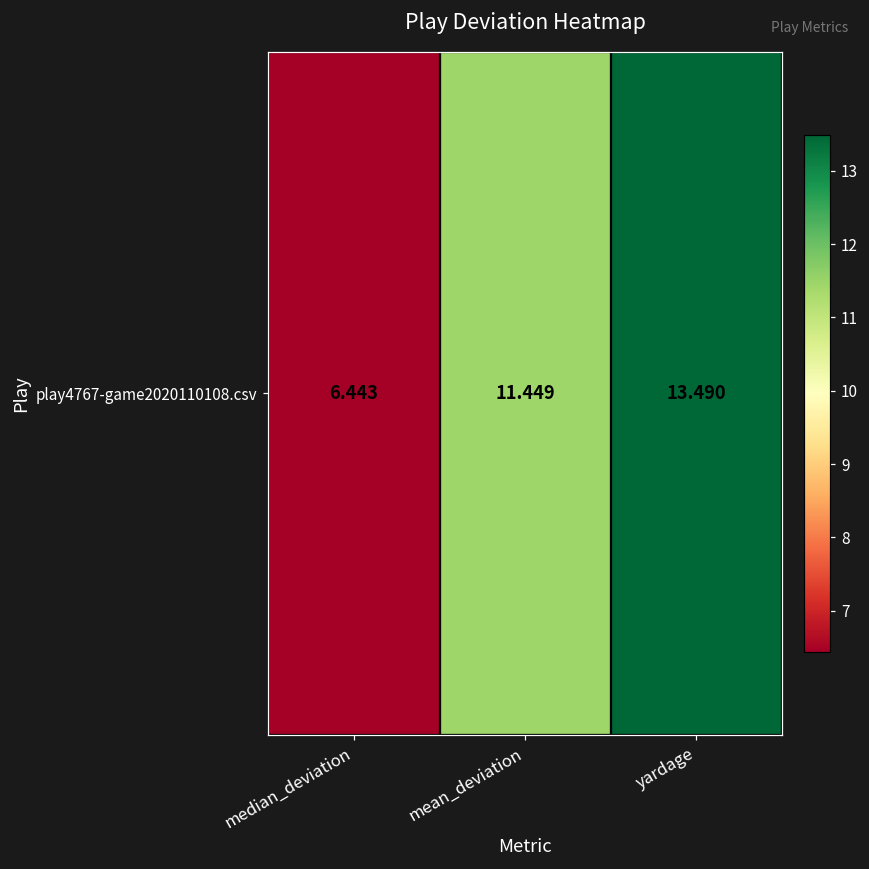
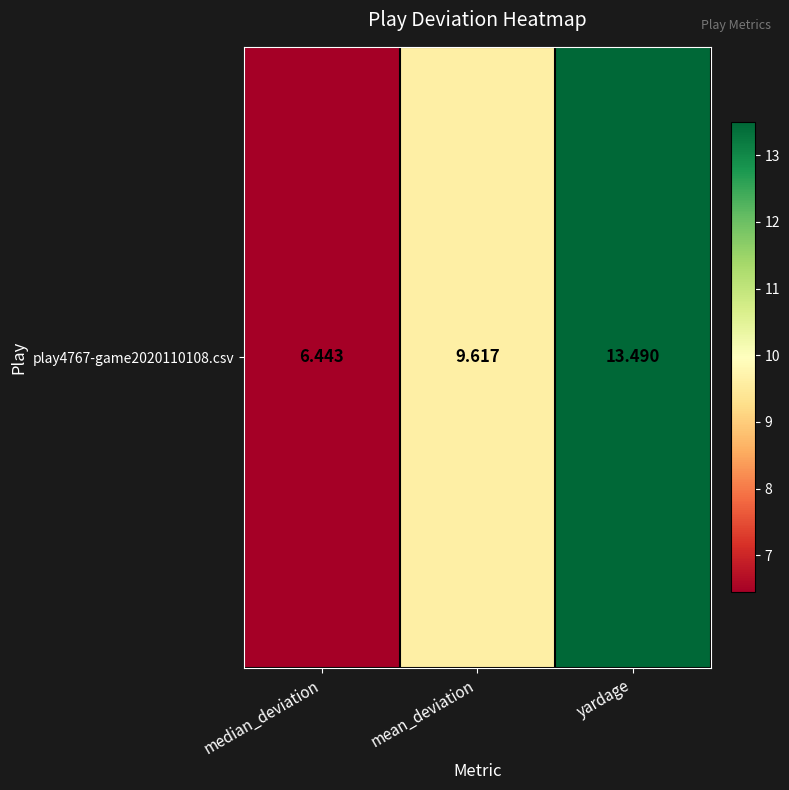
play4767-game2020110108.csv, mean_deviation: 11.449 -> 9.617
